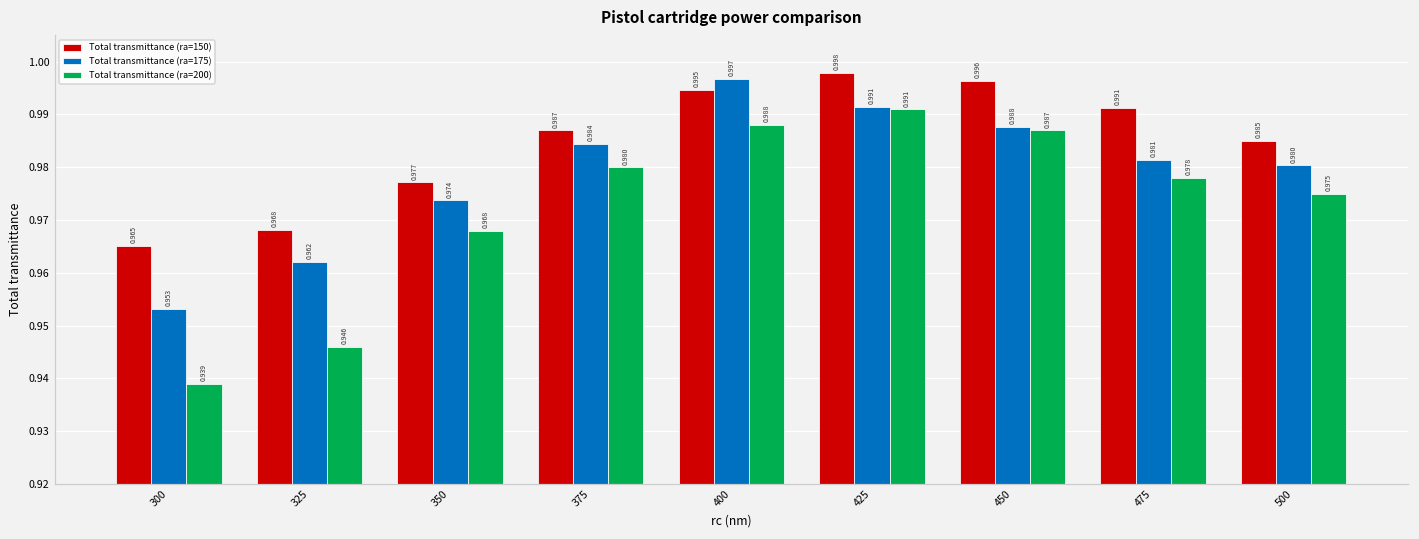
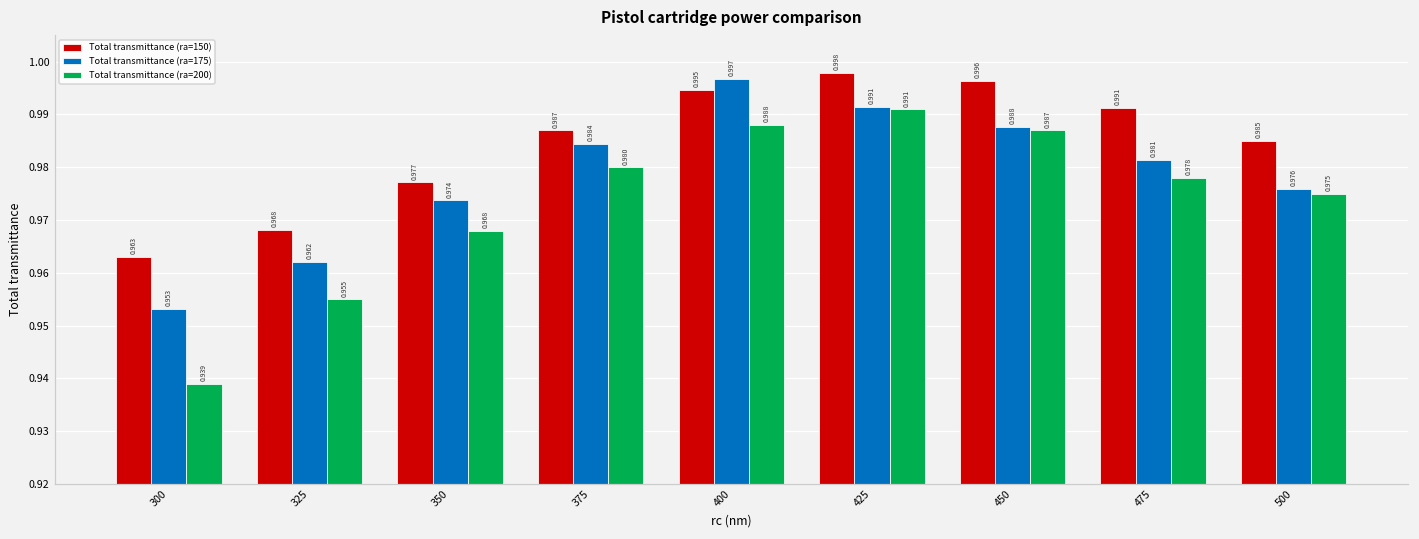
Total transmittance (ra=150), 300: 0.965 -> 0.963
Total transmittance (ra=200), 325: 0.946 -> 0.955
Total transmittance (ra=175), 500: 0.980 -> 0.976
